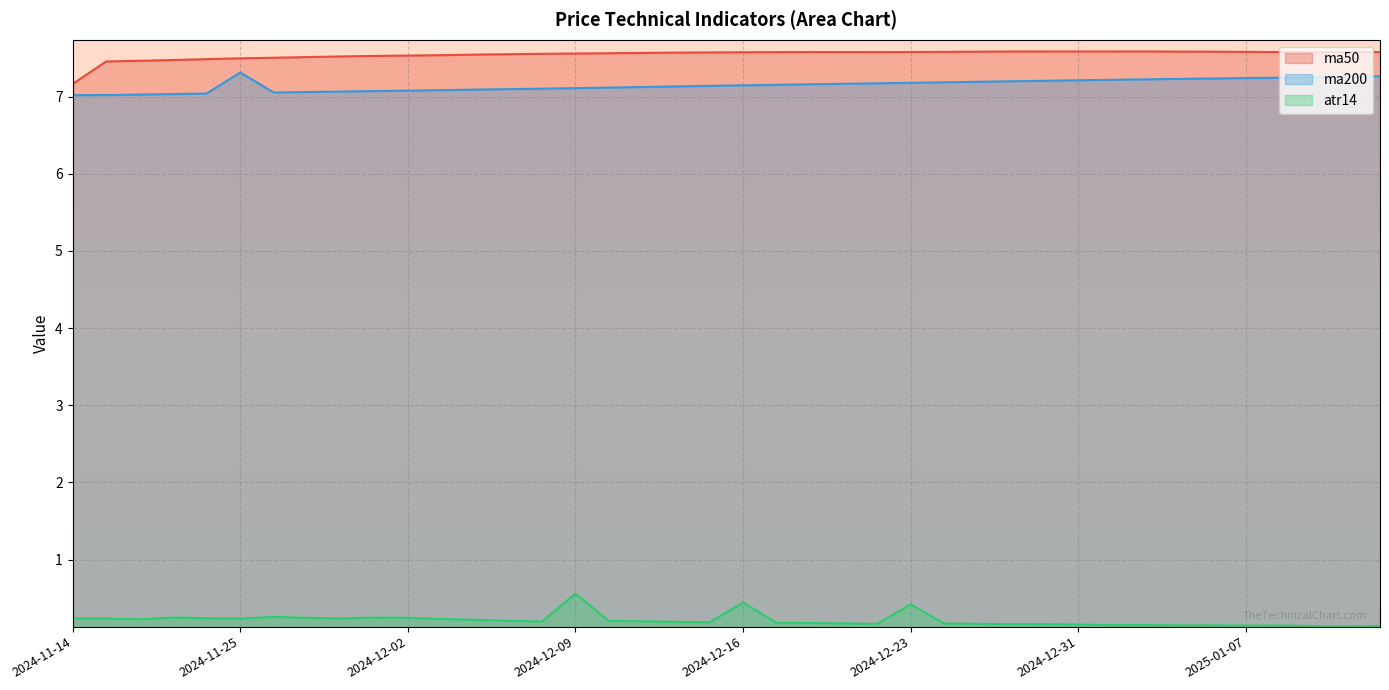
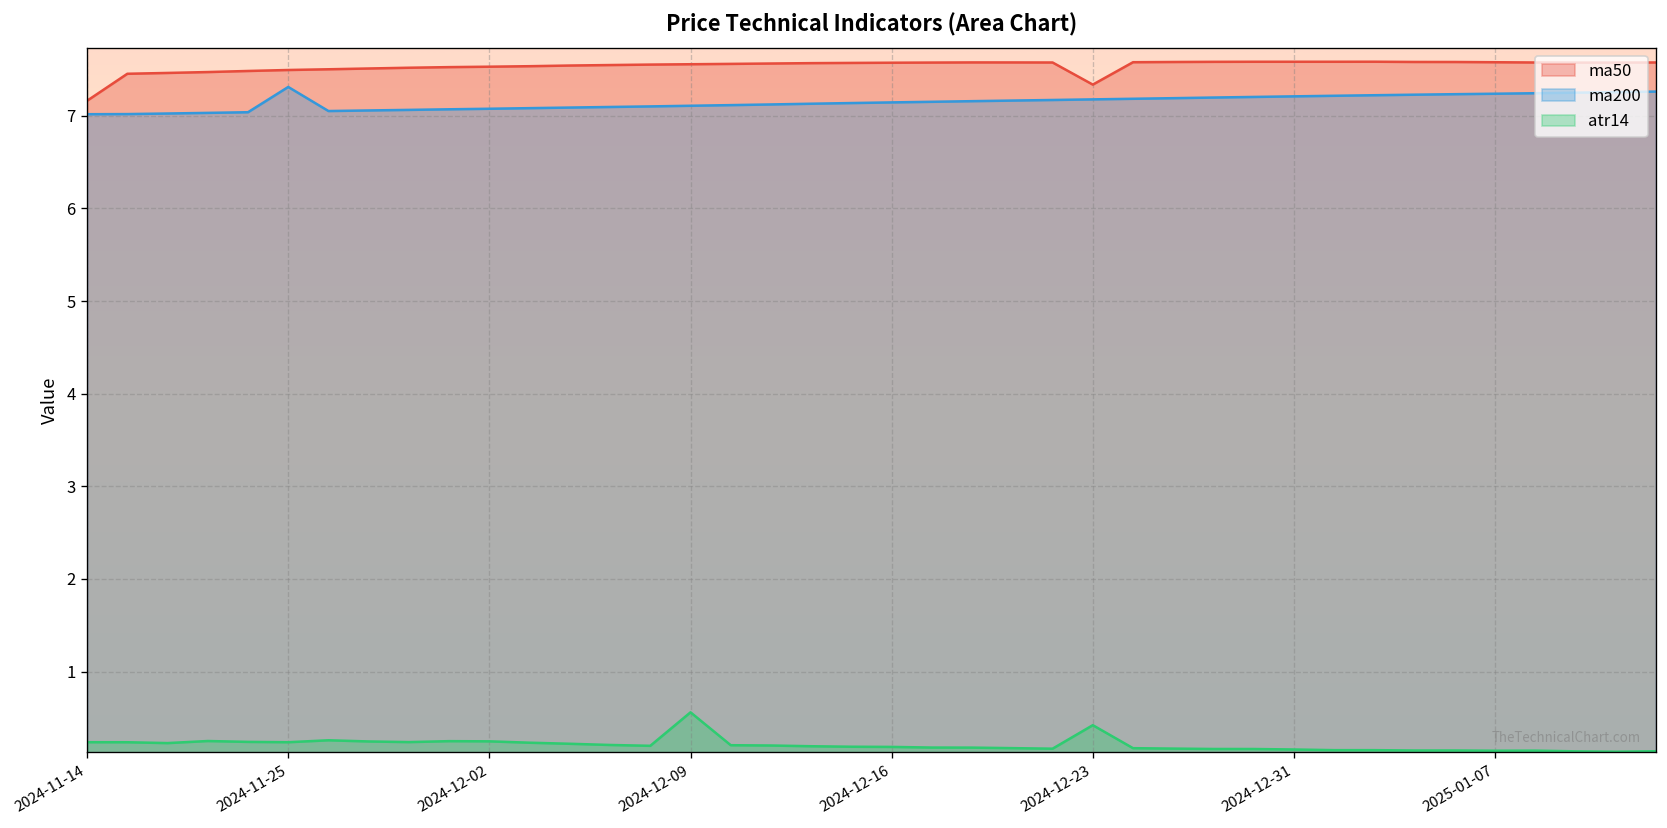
atr14, 2024-12-16: 0.4 -> 0.2
ma50, 2024-12-23: 7.6 -> 7.3
